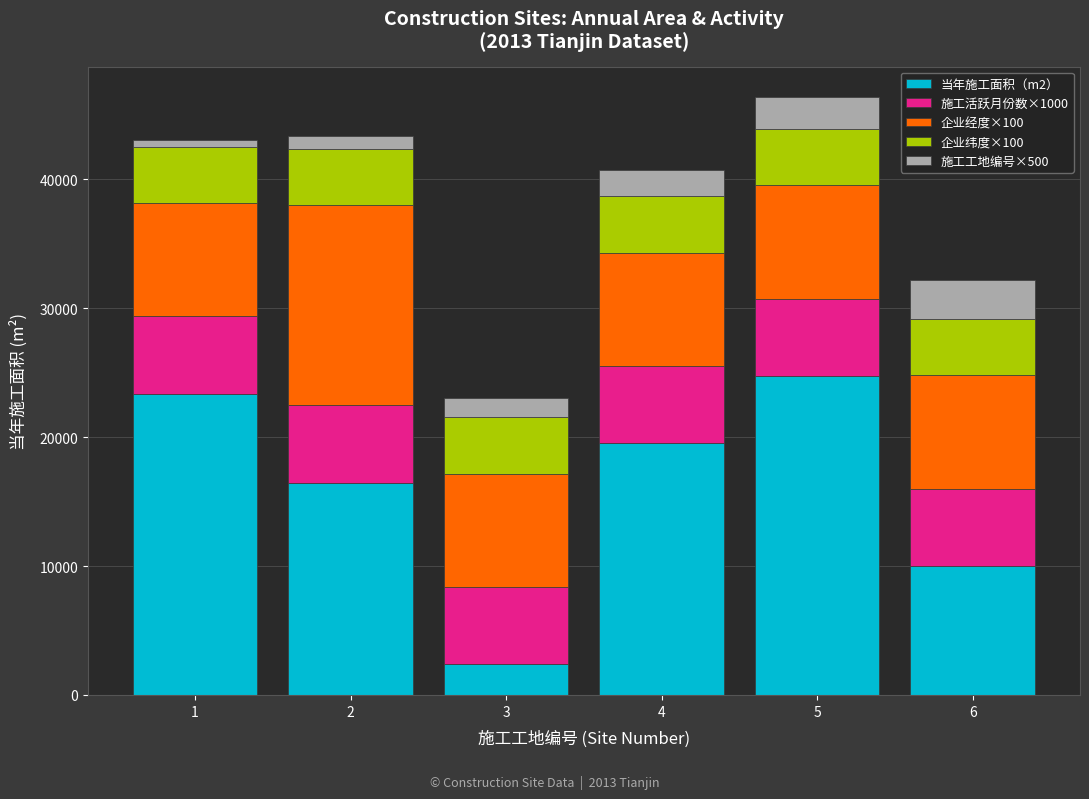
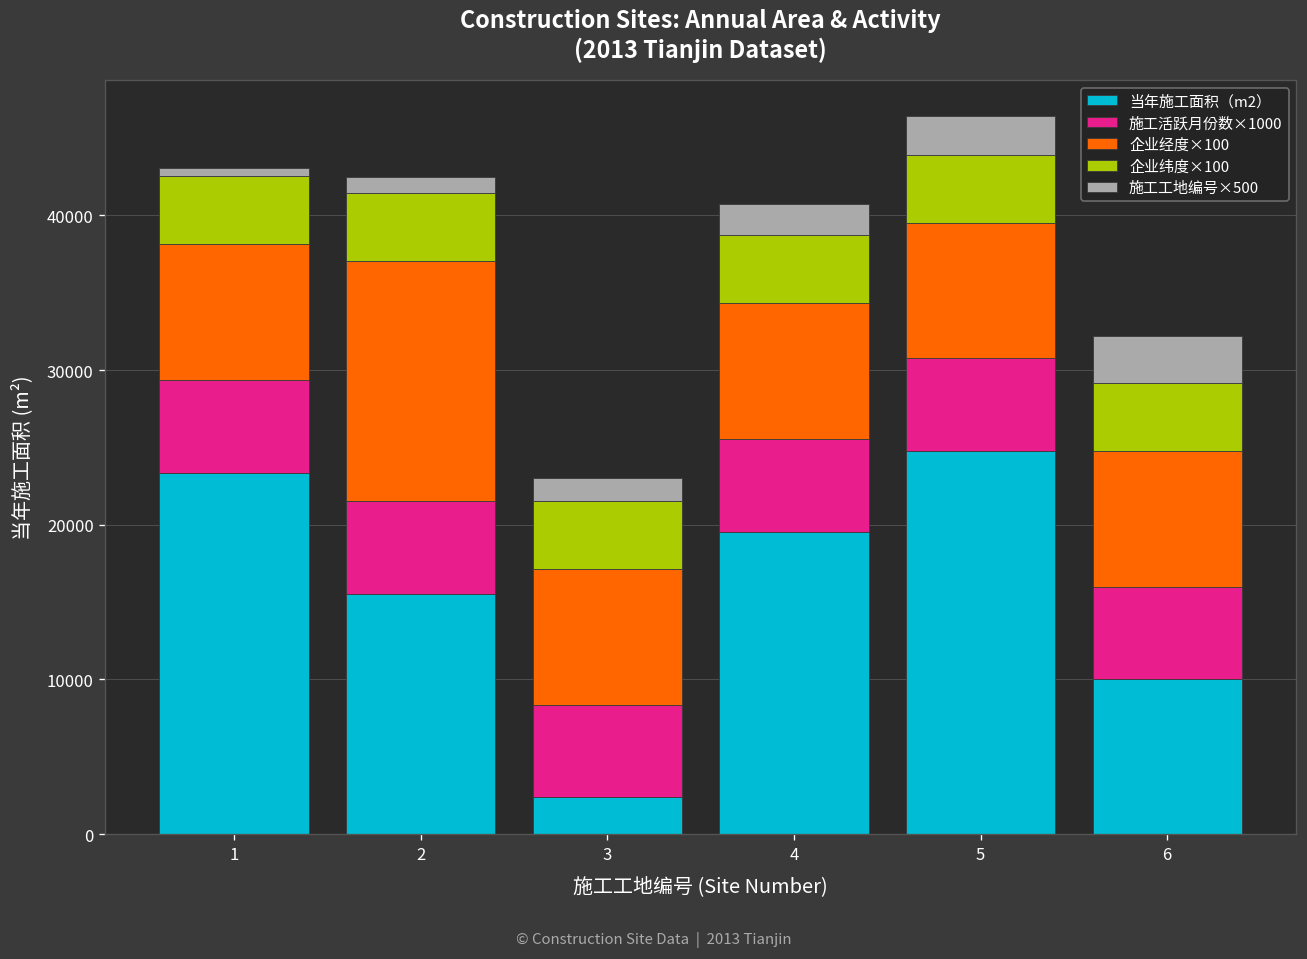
当年施工面积（m2）, 2: 16500 -> 15500
